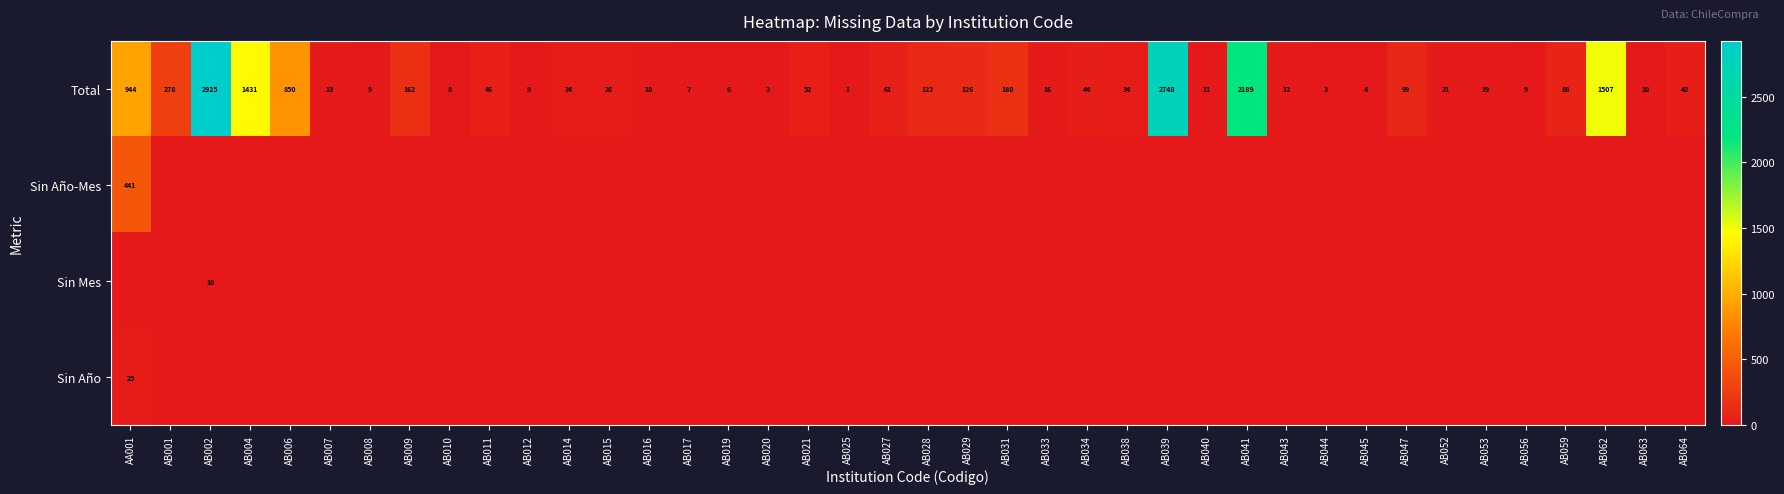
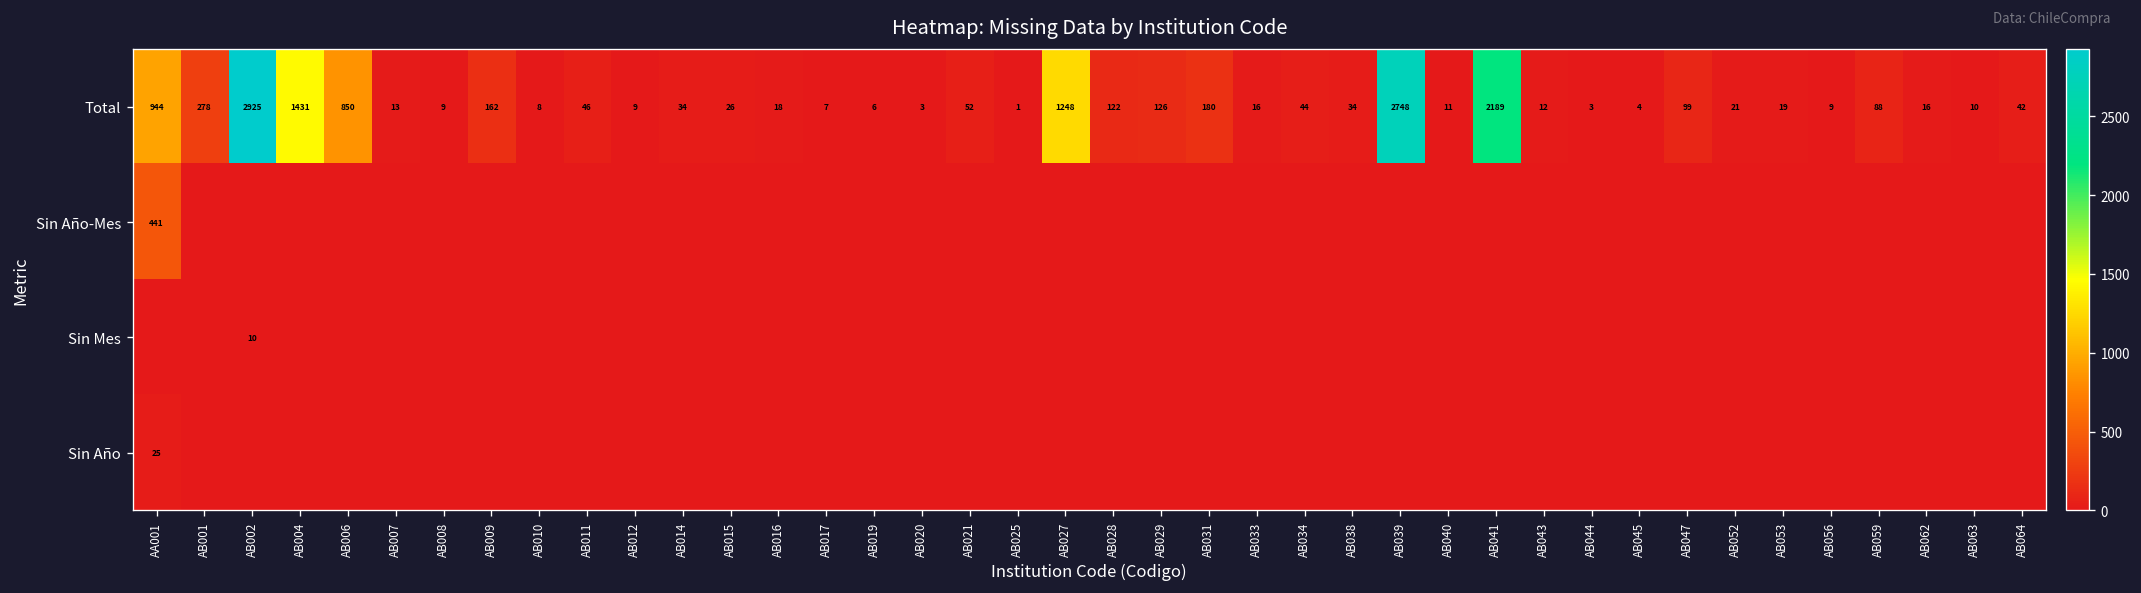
Total, AB027: 61 -> 1248
Total, AB062: 1507 -> 16
